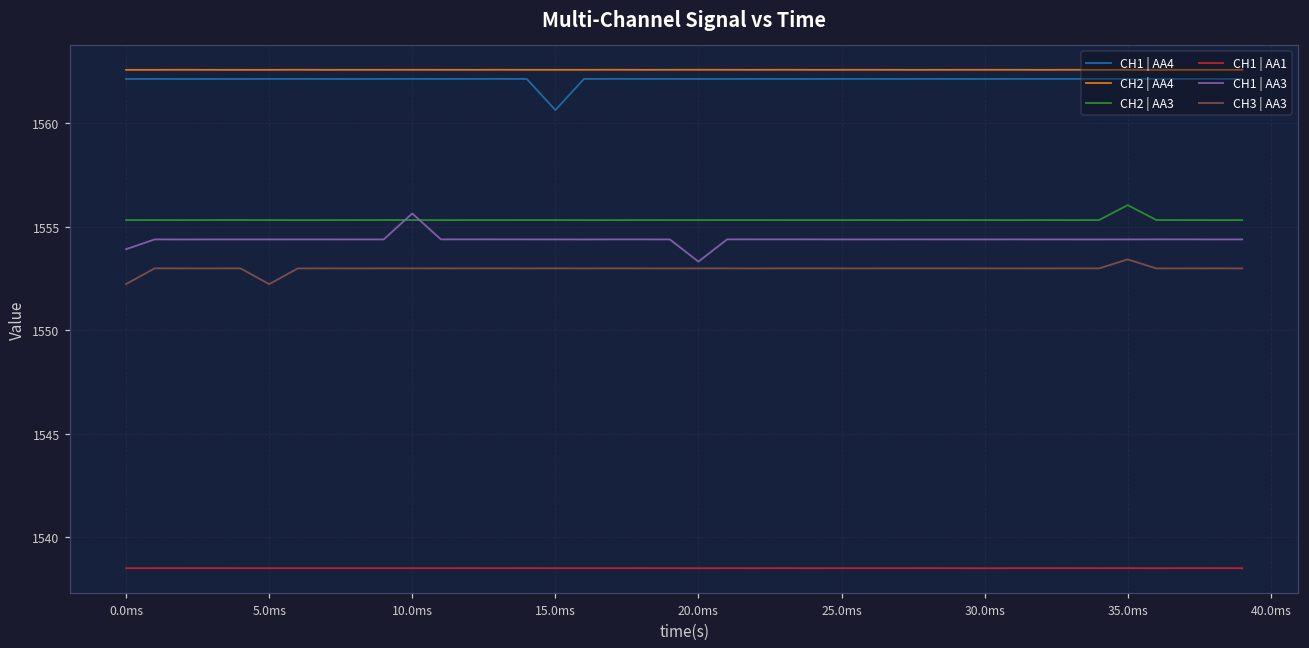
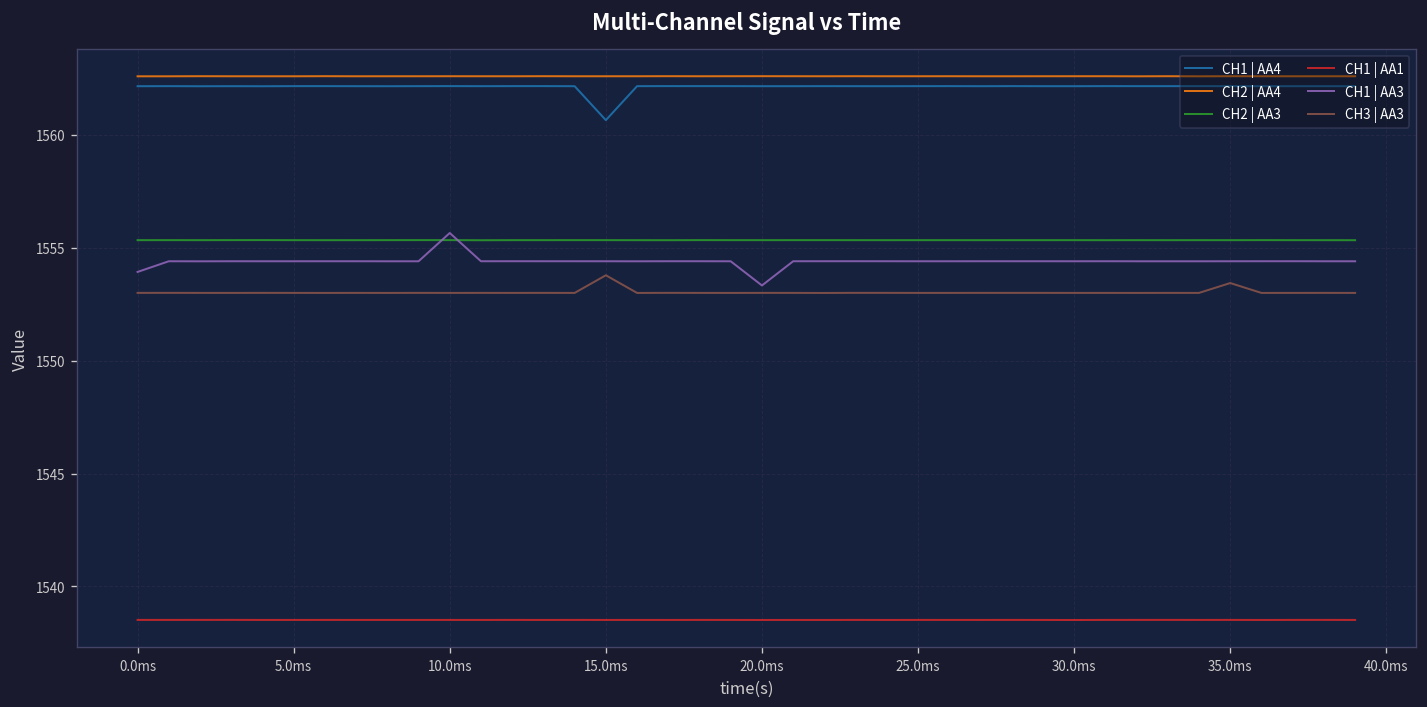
CH3 | AA3, 0.0ms: 1552.2 -> 1553.0
CH3 | AA3, 5.0ms: 1552.2 -> 1553.0
CH3 | AA3, 15.0ms: 1553.0 -> 1553.8
CH2 | AA3, 35.0ms: 1556.1 -> 1555.3
